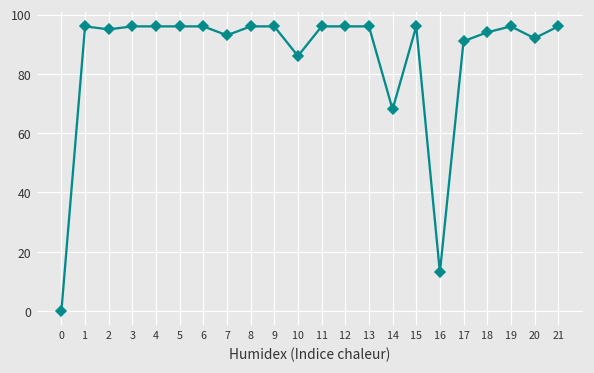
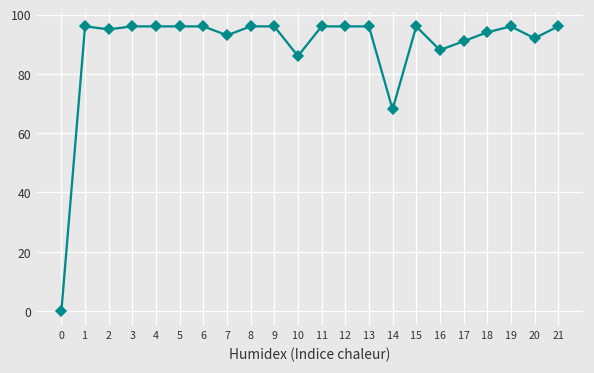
16: 13 -> 88
